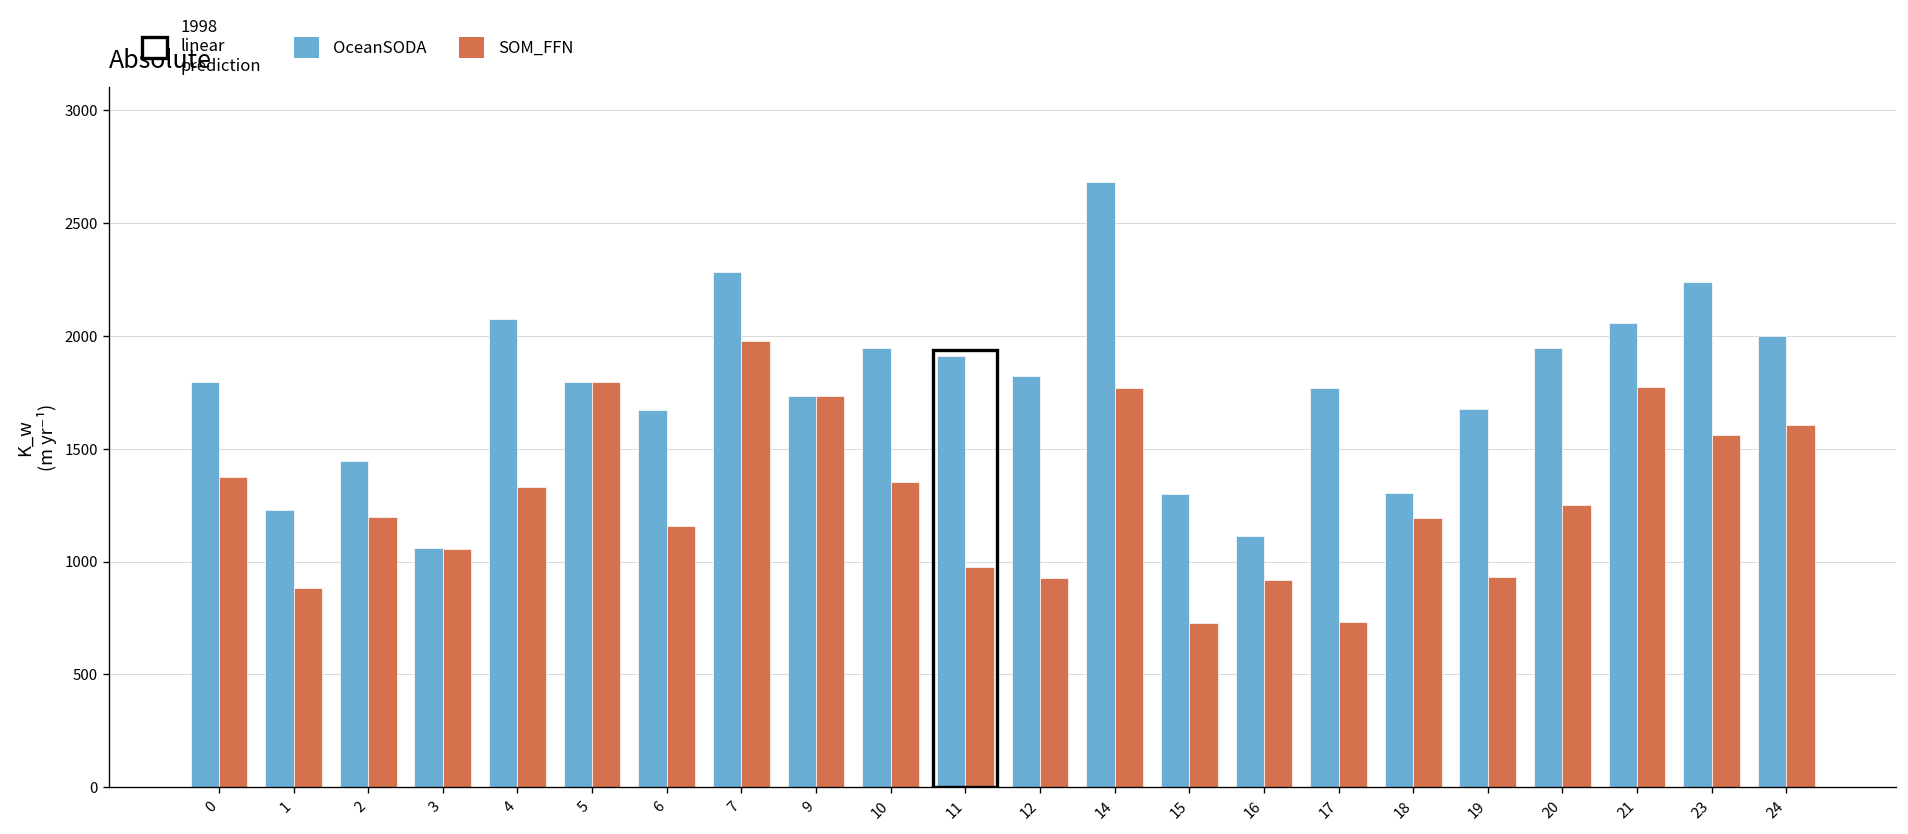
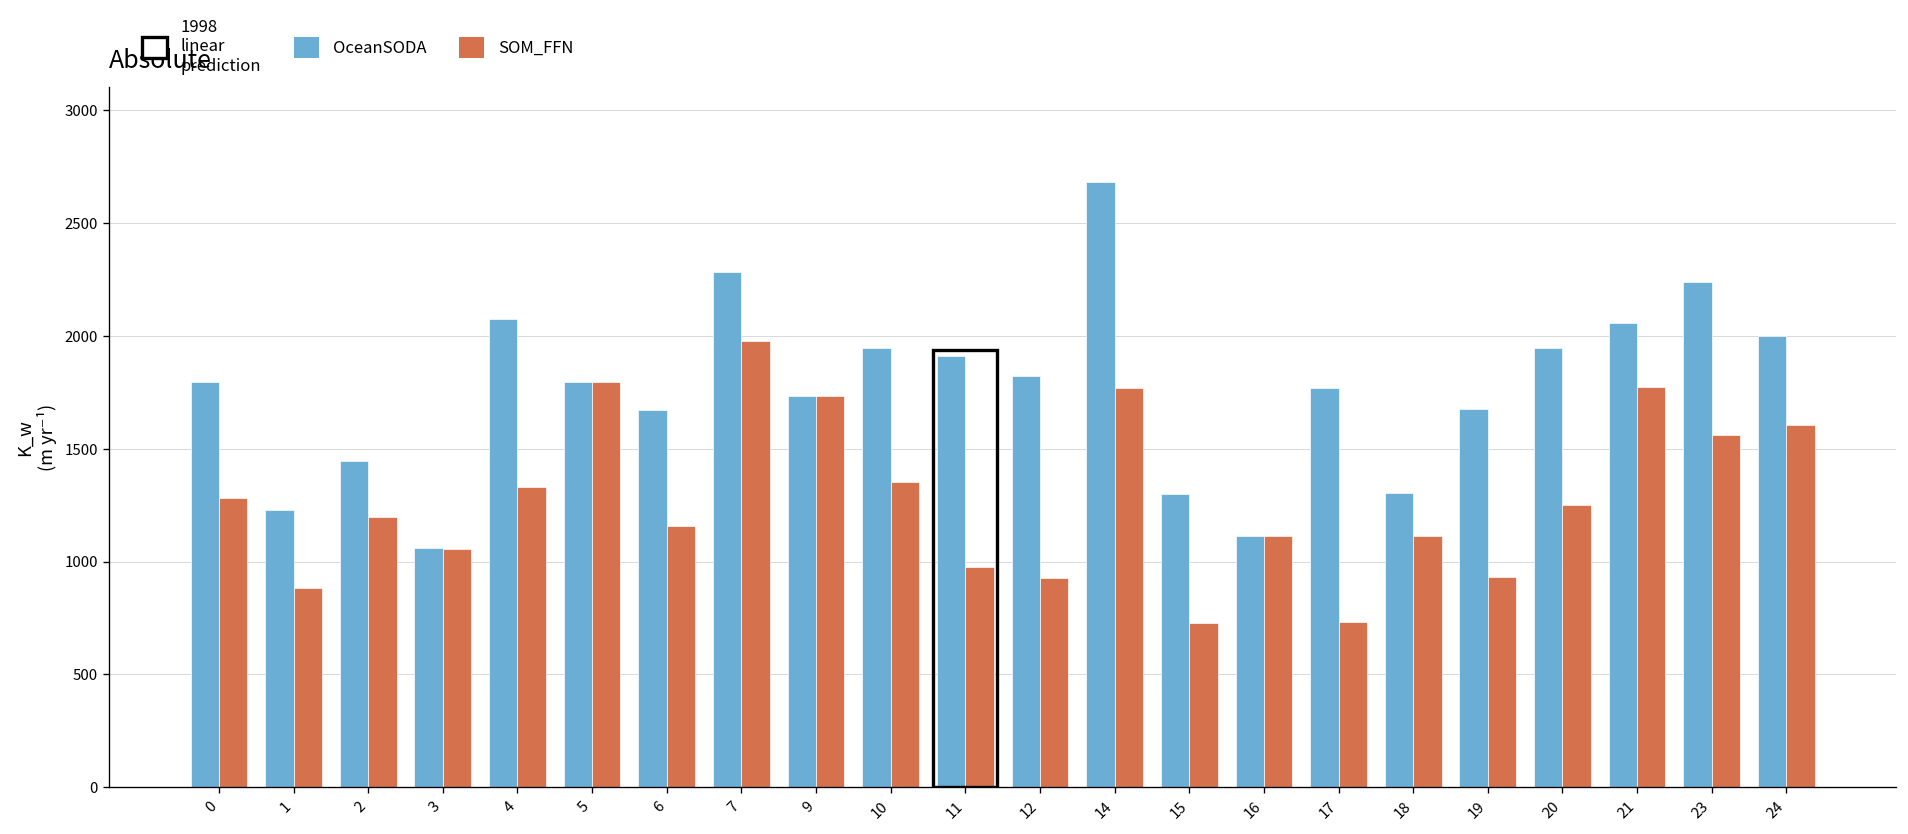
SOM_FFN, 0: 1370 -> 1280
SOM_FFN, 16: 920 -> 1120
SOM_FFN, 18: 1190 -> 1110
